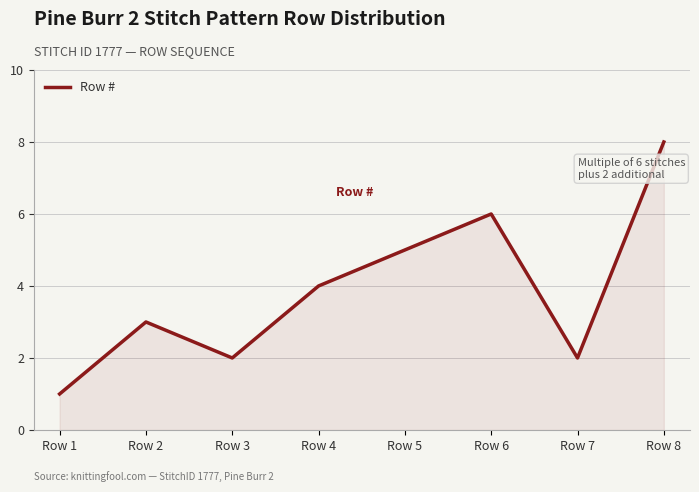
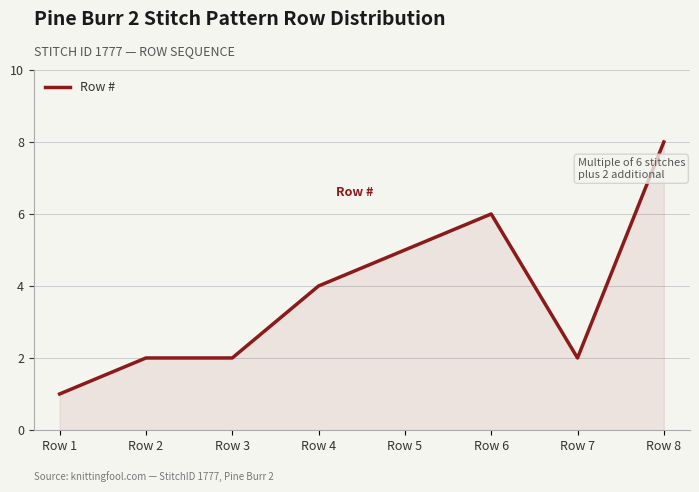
Row 2: 3 -> 2
